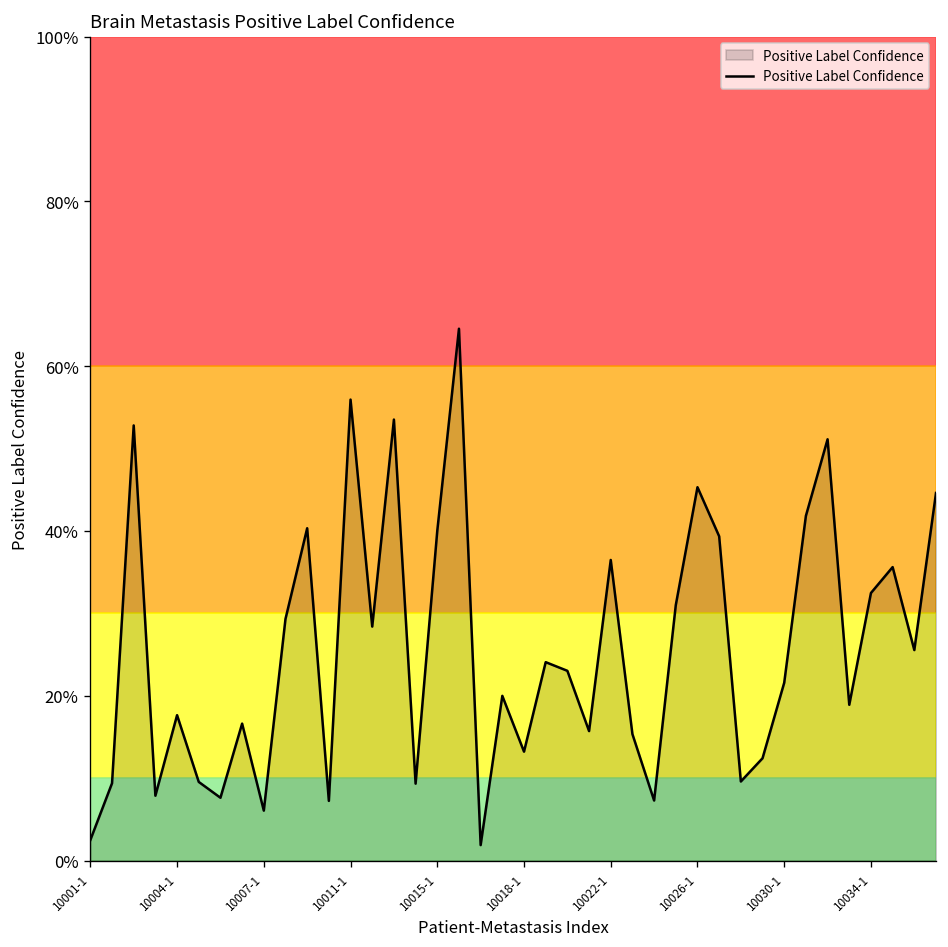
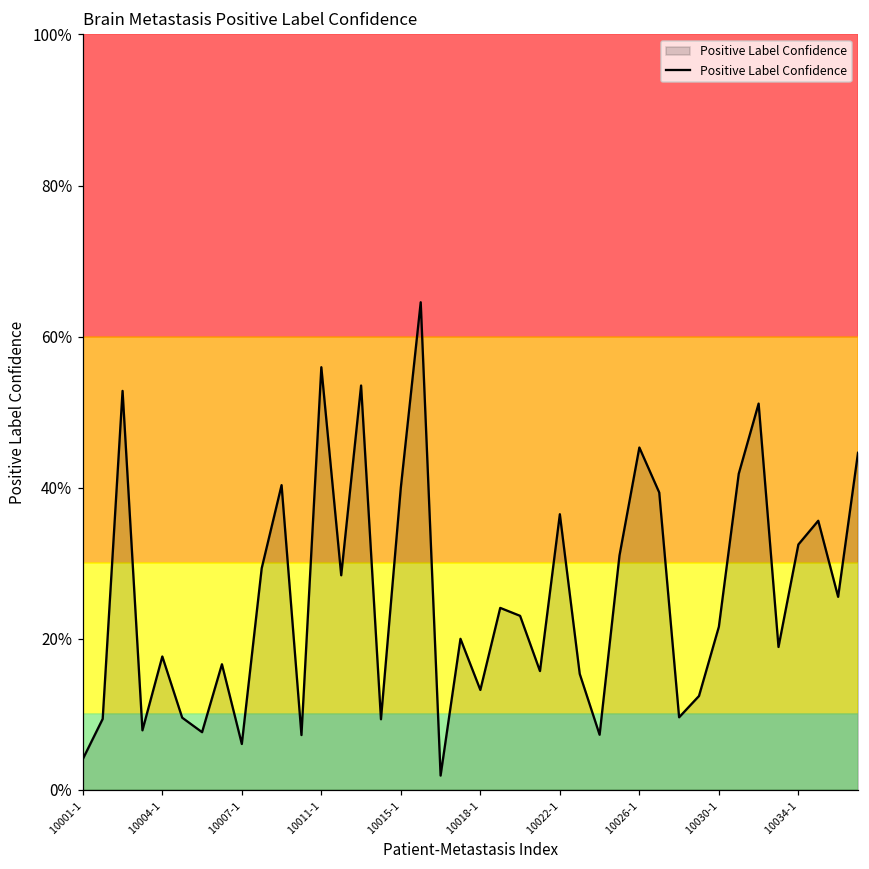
10001-1: 2% -> 4%
